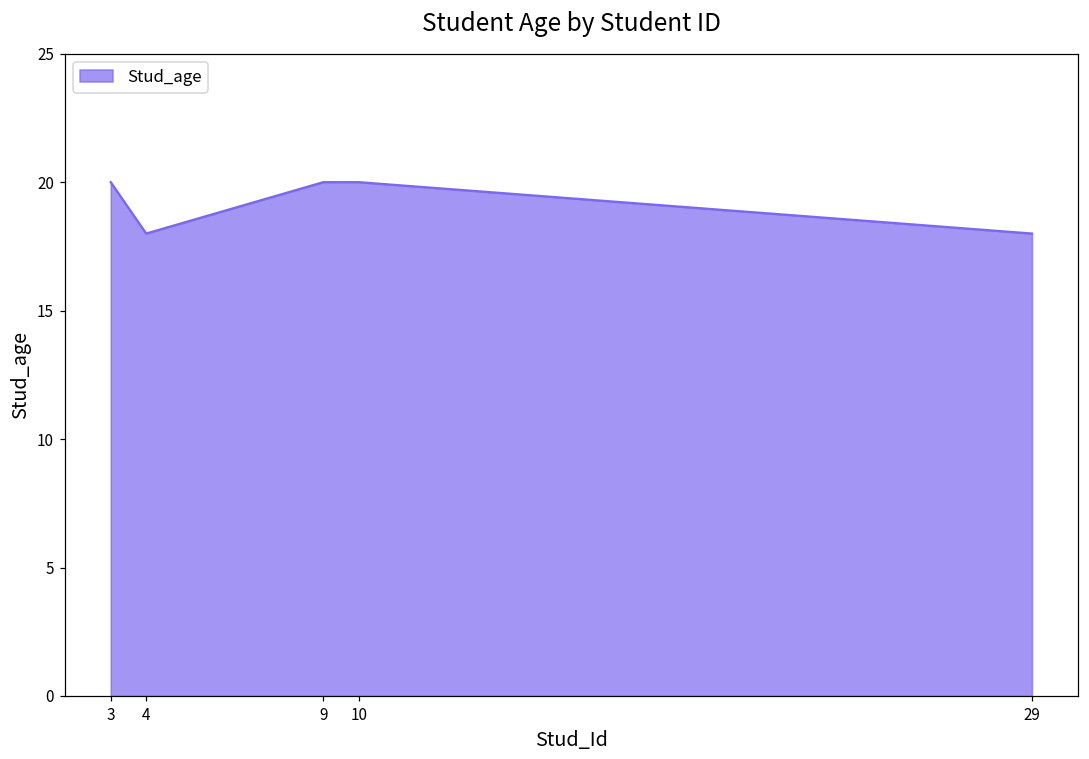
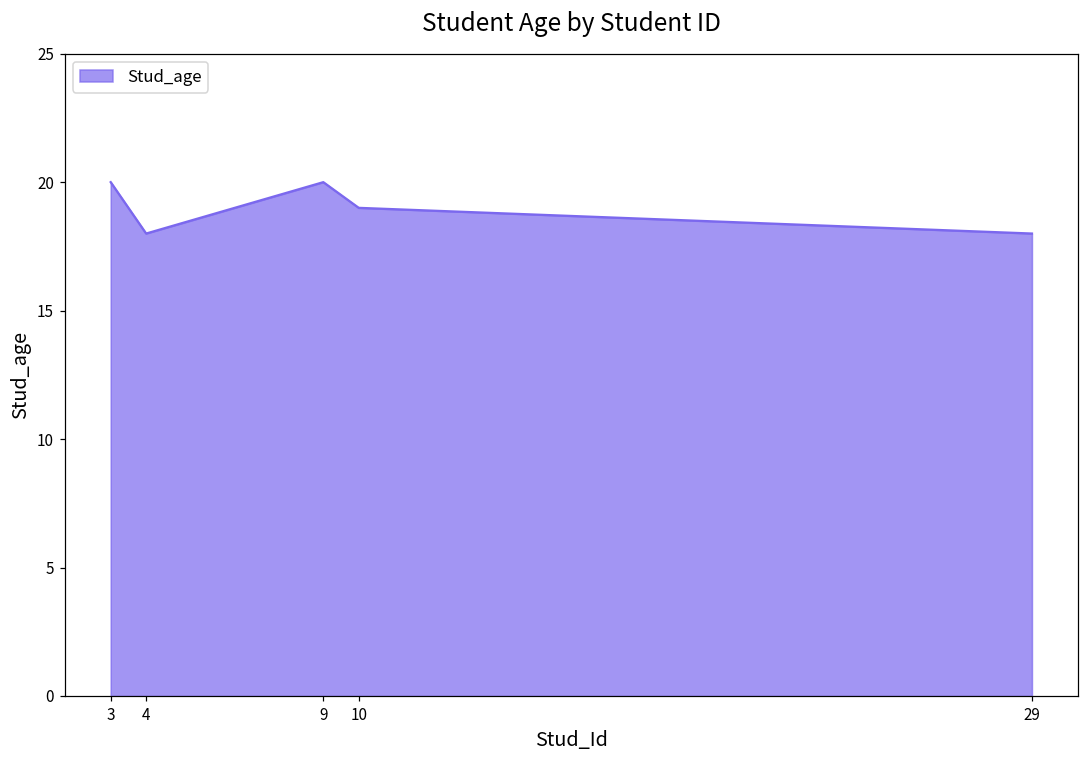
10: 20 -> 19
